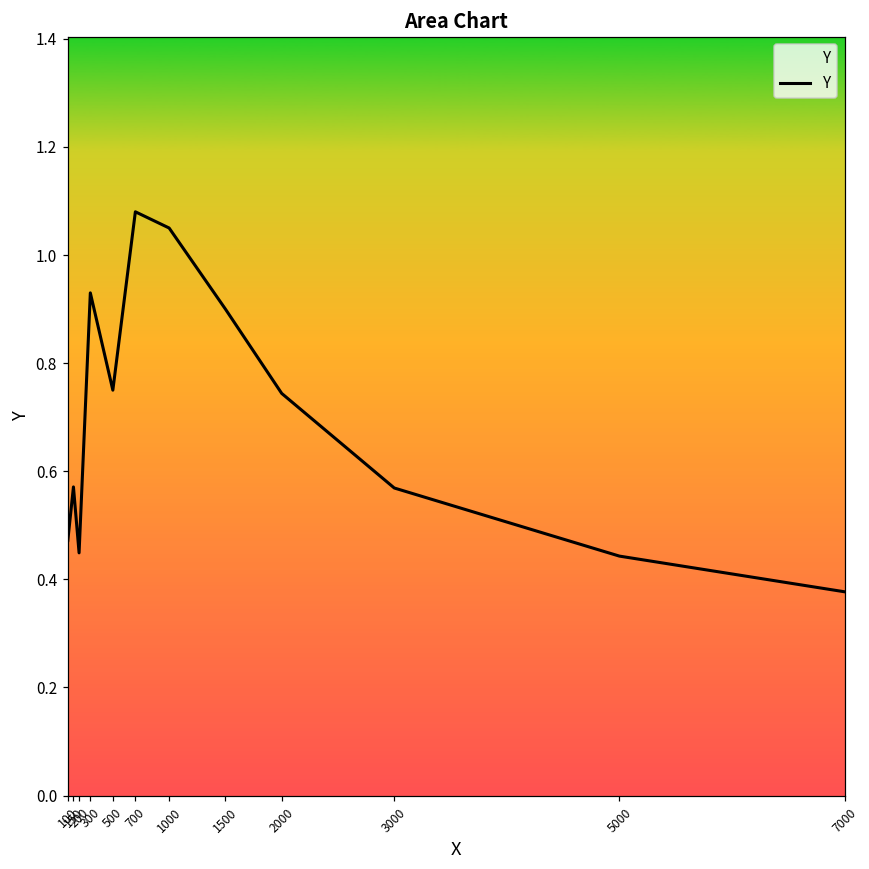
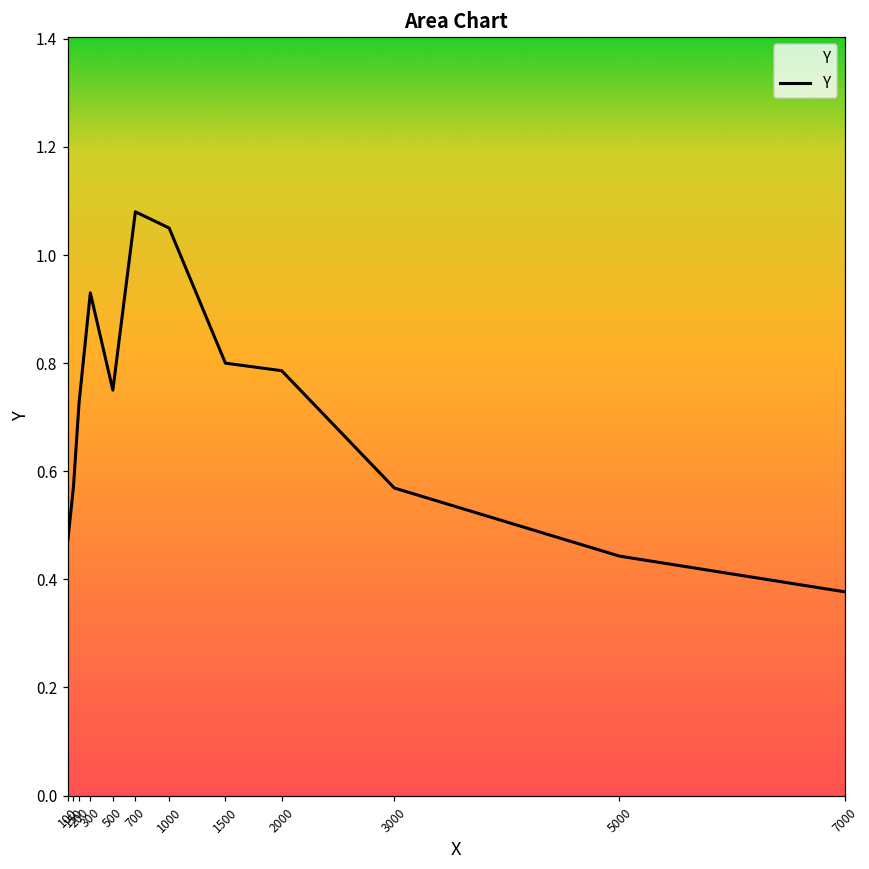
200: 0.45 -> 0.73
1500: 0.9 -> 0.8
2000: 0.74 -> 0.79
